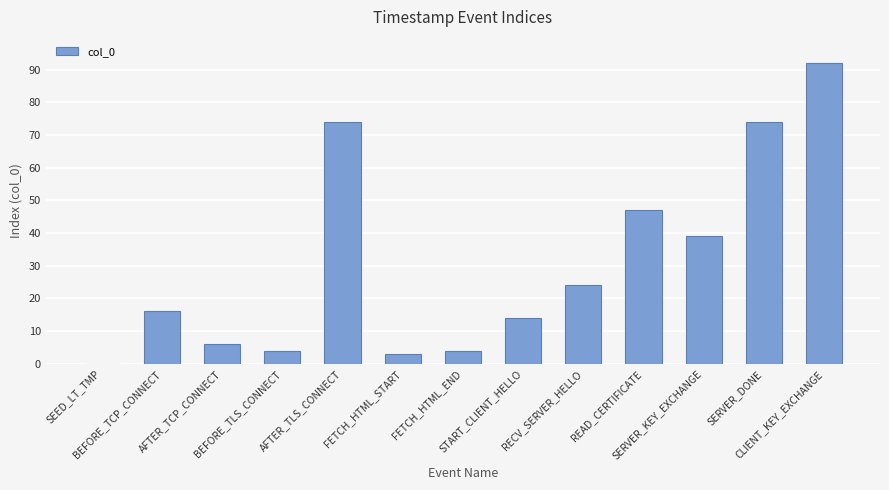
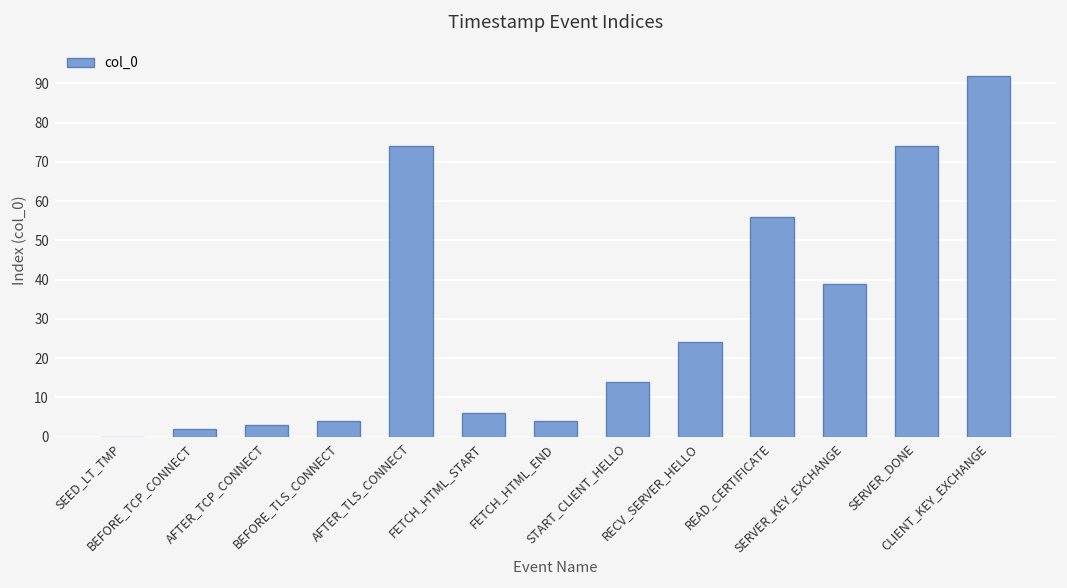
BEFORE_TCP_CONNECT: 16 -> 2
AFTER_TCP_CONNECT: 6 -> 3
FETCH_HTML_START: 3 -> 6
READ_CERTIFICATE: 47 -> 56
